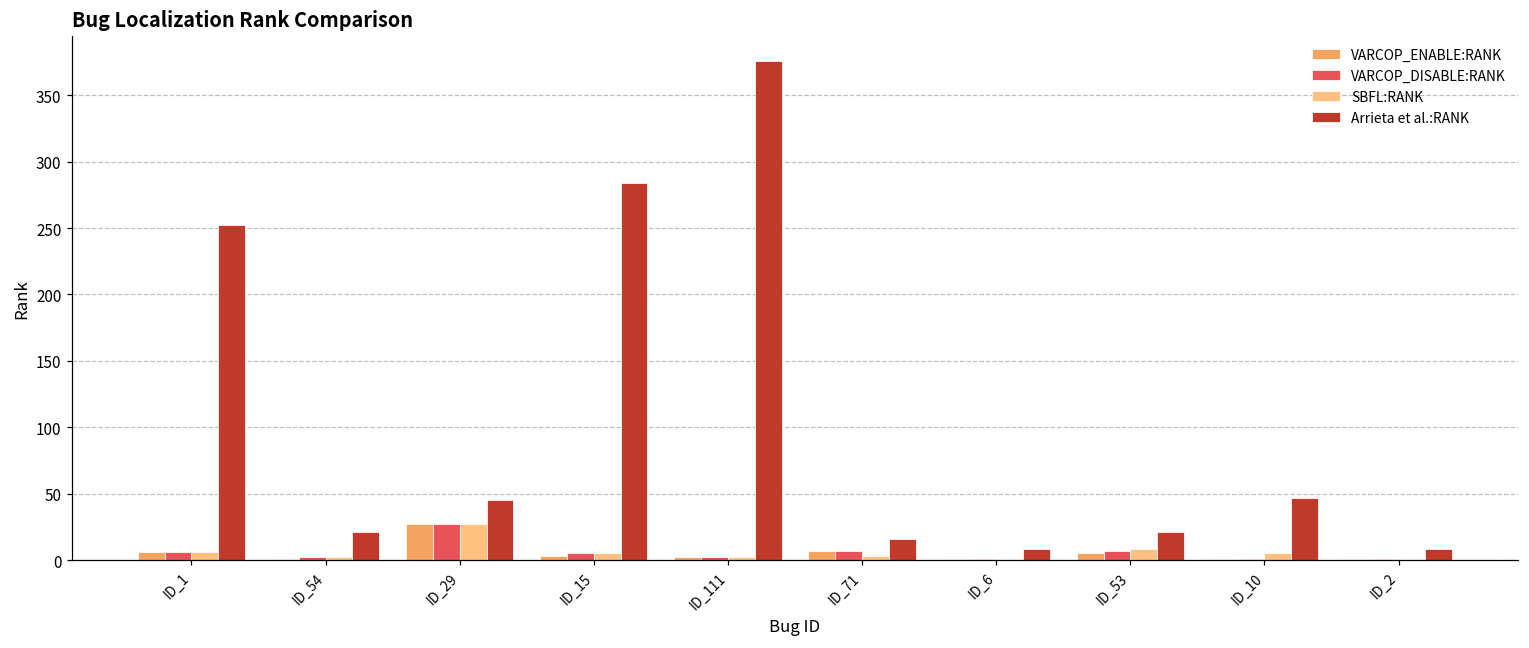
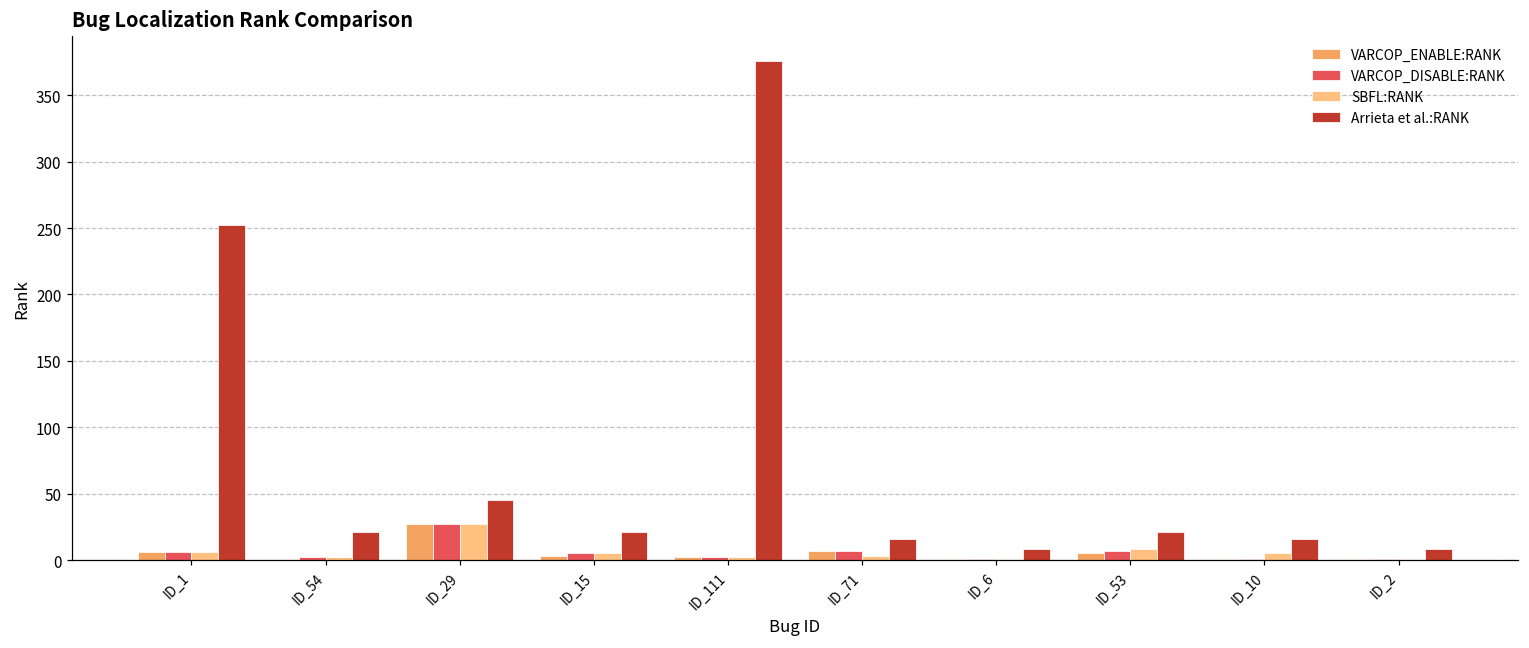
Arrieta et al.:RANK, ID_15: 284 -> 21
Arrieta et al.:RANK, ID_10: 47 -> 16
